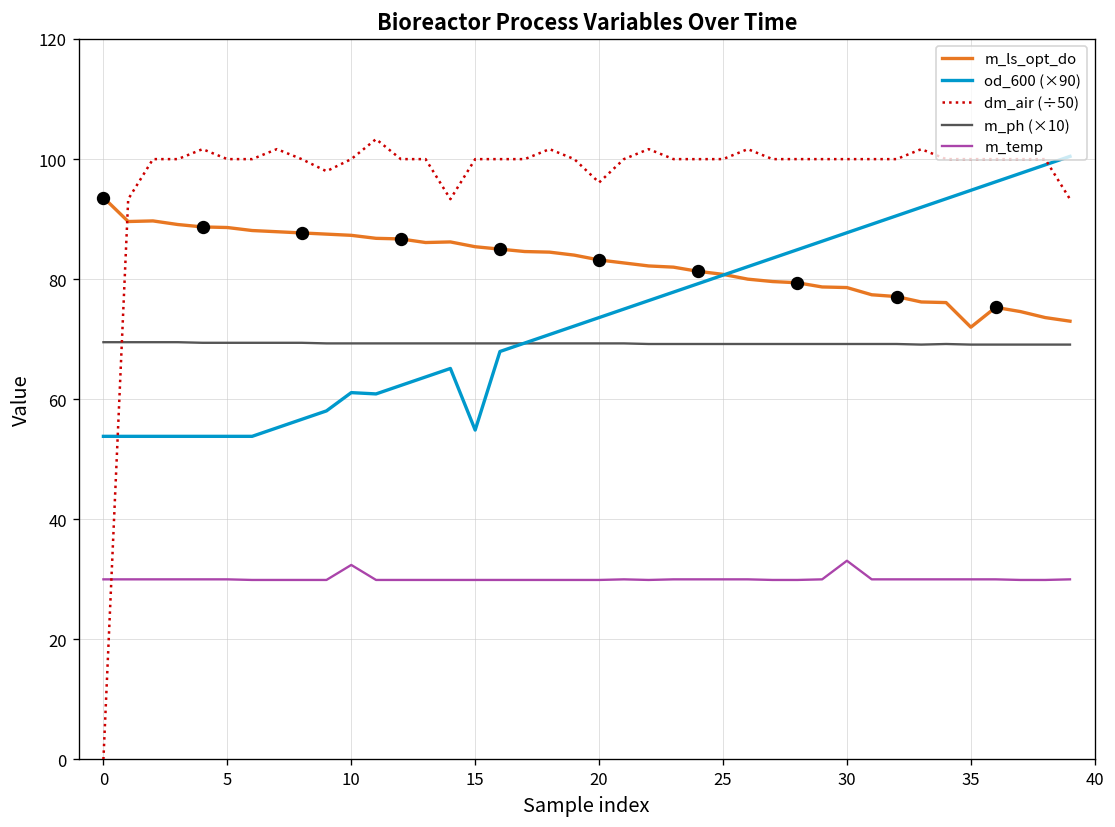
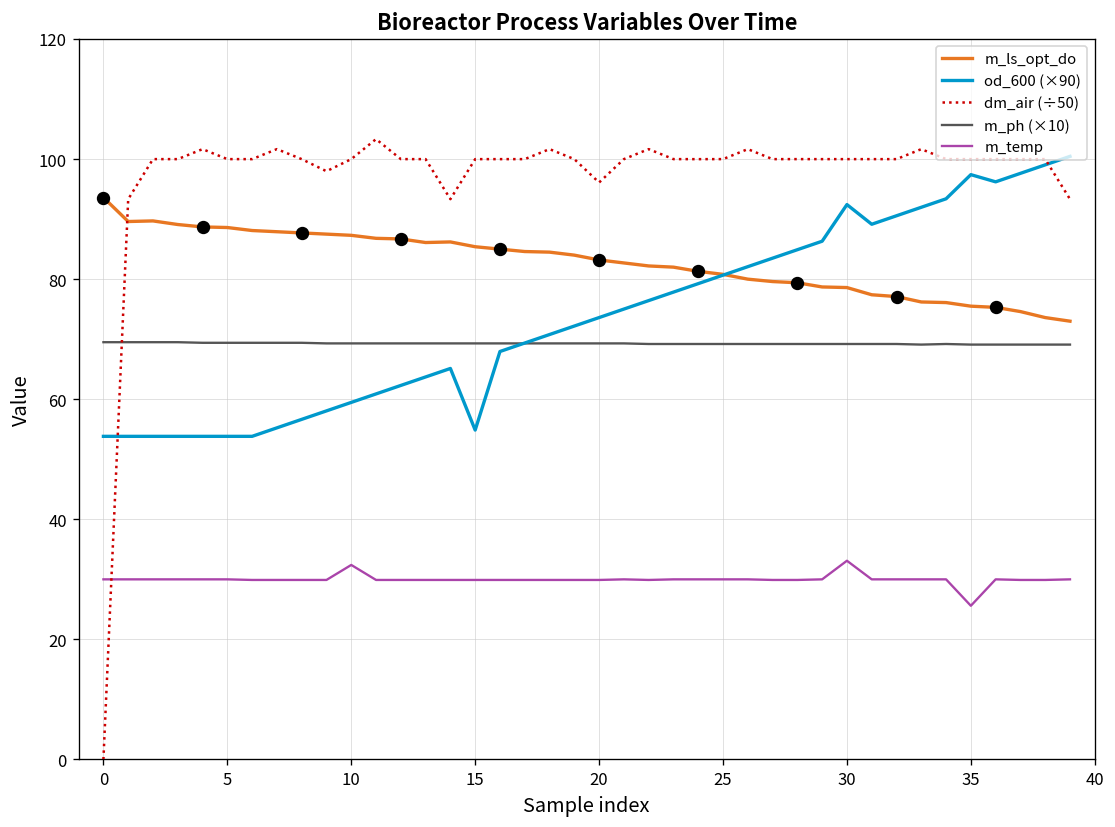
od_600 (×90), 10: 61 -> 59
od_600 (×90), 30: 88 -> 92
m_ls_opt_do, 35: 72 -> 76
od_600 (×90), 35: 95 -> 97
m_temp, 35: 30 -> 26
